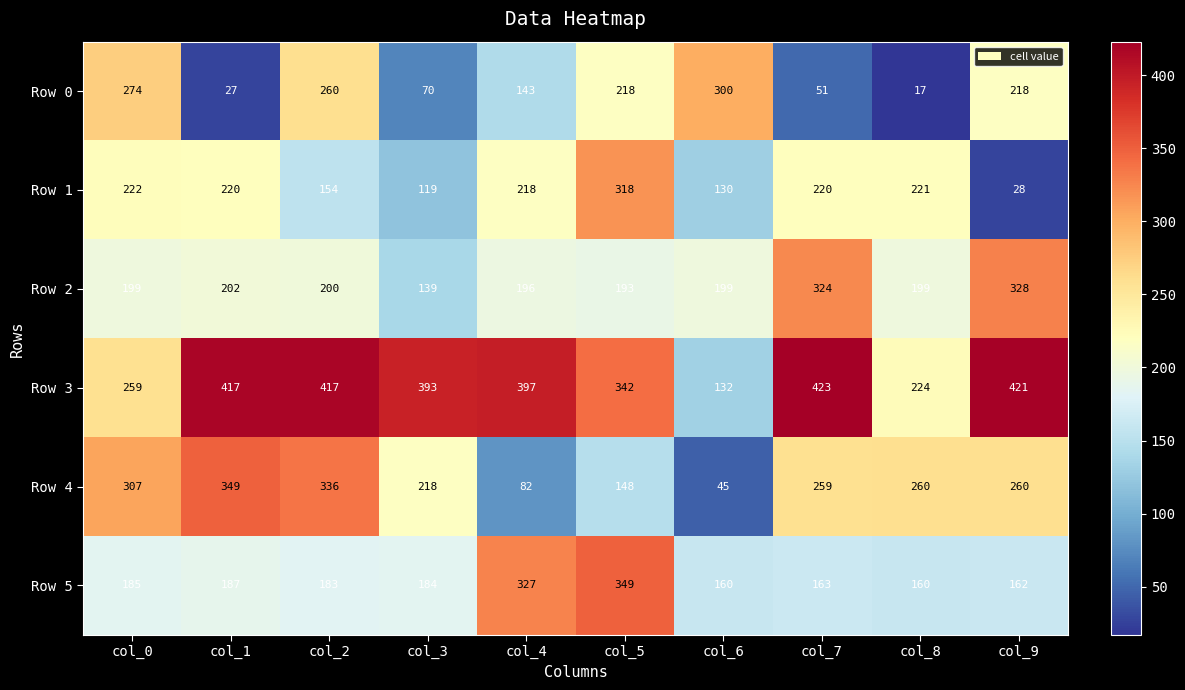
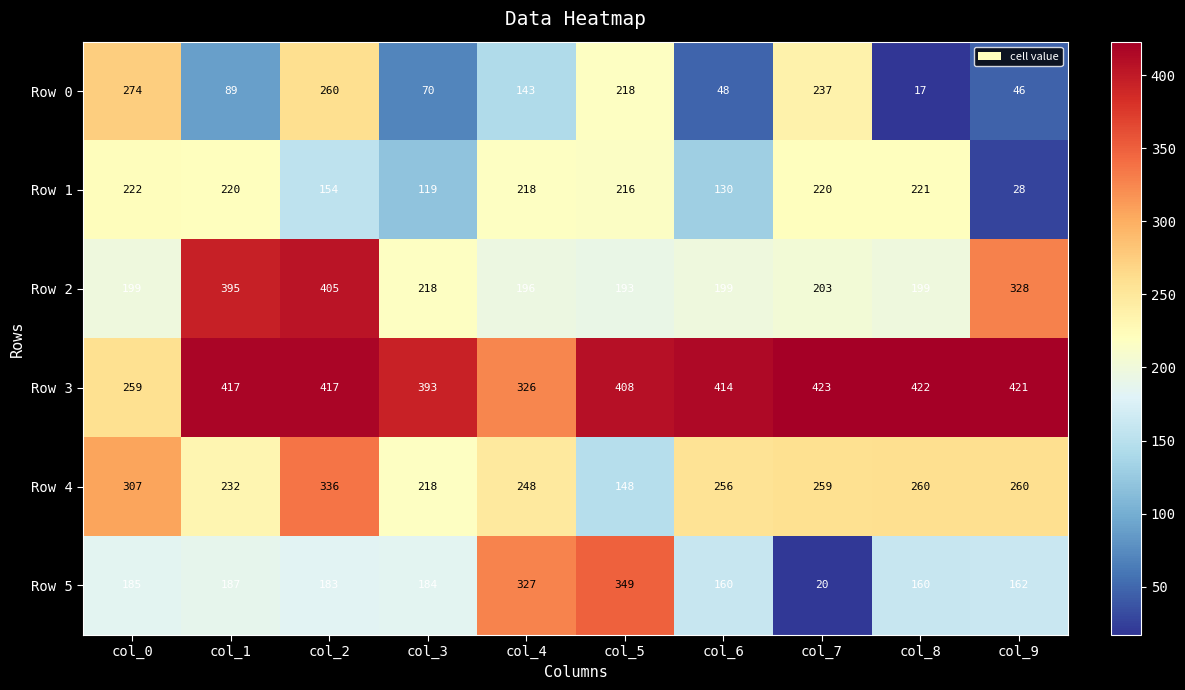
Row 0, col_1: 27 -> 89
Row 0, col_6: 300 -> 48
Row 0, col_7: 51 -> 237
Row 0, col_9: 218 -> 46
Row 1, col_5: 318 -> 216
Row 2, col_1: 202 -> 395
Row 2, col_2: 200 -> 405
Row 2, col_3: 139 -> 218
Row 2, col_7: 324 -> 203
Row 3, col_4: 397 -> 326
Row 3, col_5: 342 -> 408
Row 3, col_6: 132 -> 414
Row 3, col_8: 224 -> 422
Row 4, col_1: 349 -> 232
Row 4, col_4: 82 -> 248
Row 4, col_6: 45 -> 256
Row 5, col_7: 163 -> 20
